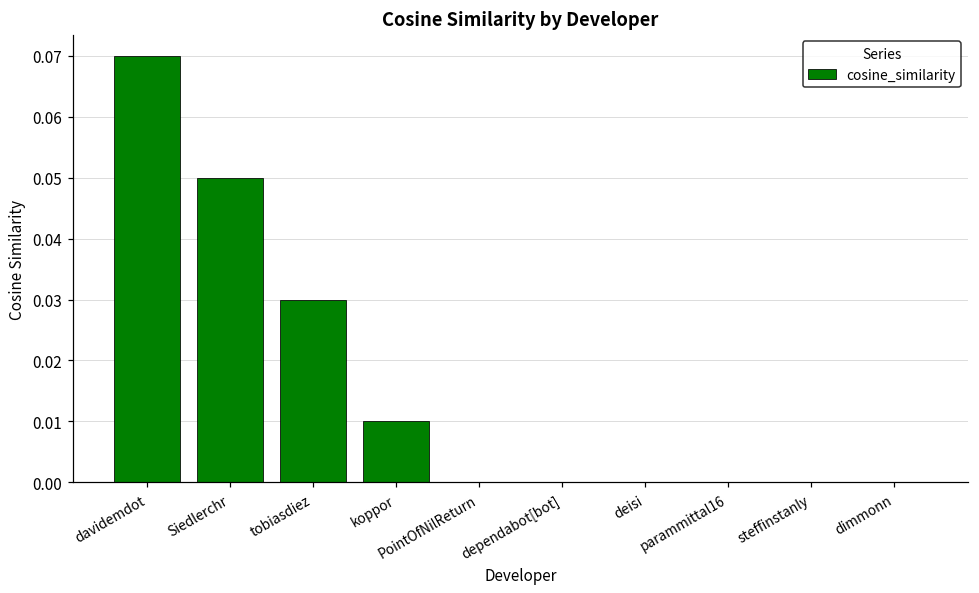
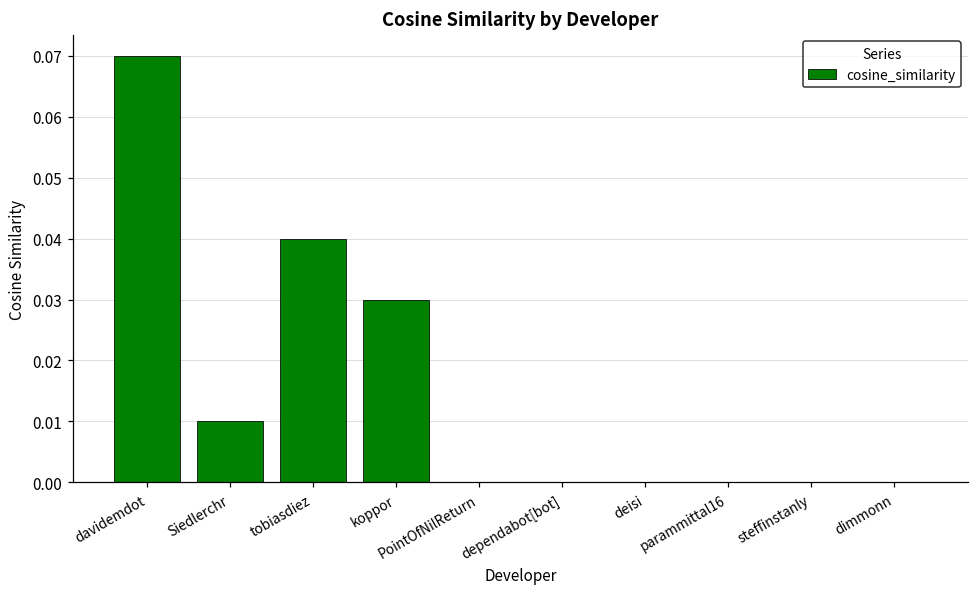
Siedlerchr: 0.05 -> 0.01
tobiasdiez: 0.03 -> 0.04
koppor: 0.01 -> 0.03
